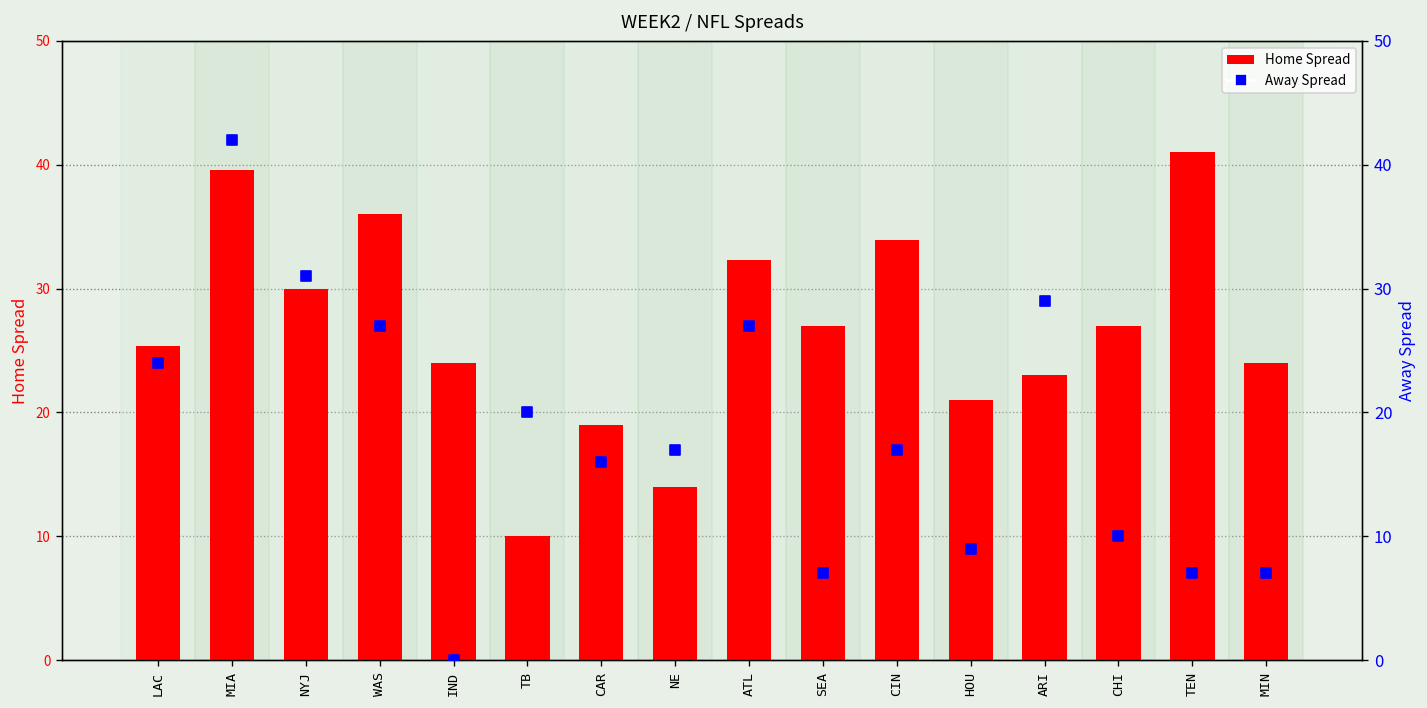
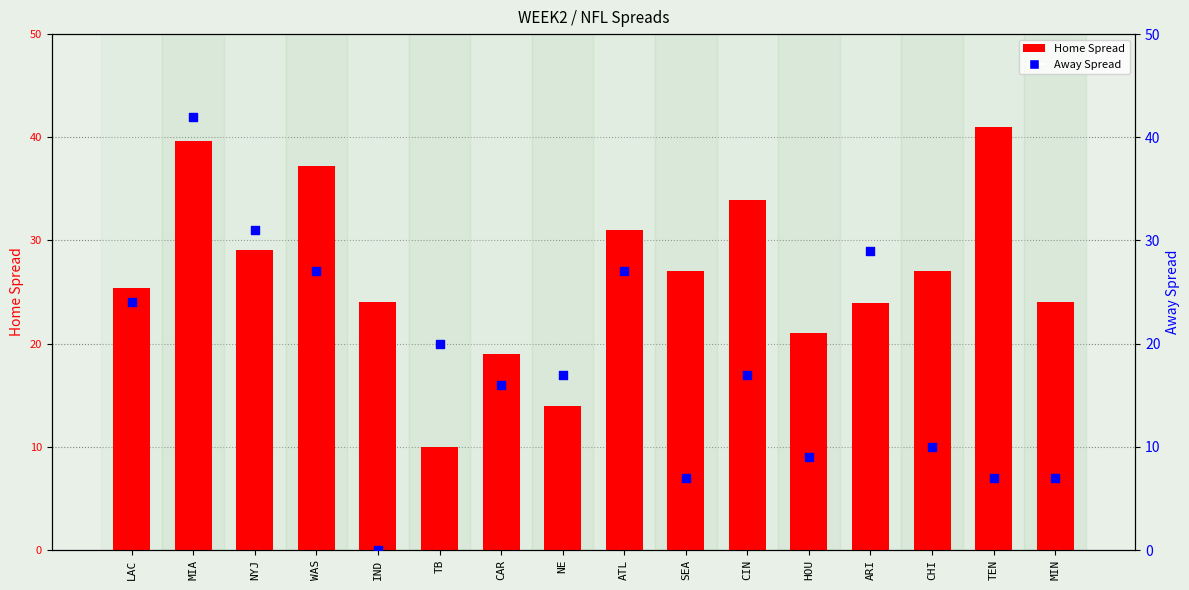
Home Spread, NYJ: 30.0 -> 29.1
Home Spread, WAS: 36.0 -> 37.2
Home Spread, ATL: 32.3 -> 31.0
Home Spread, ARI: 23.0 -> 23.9
